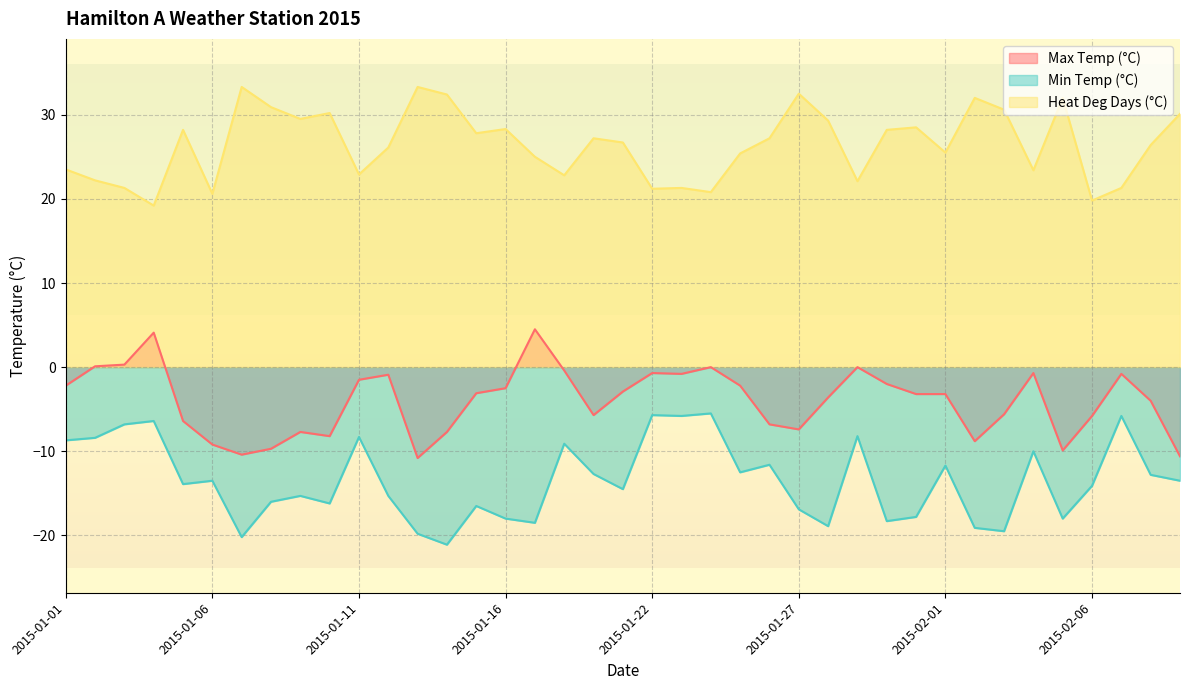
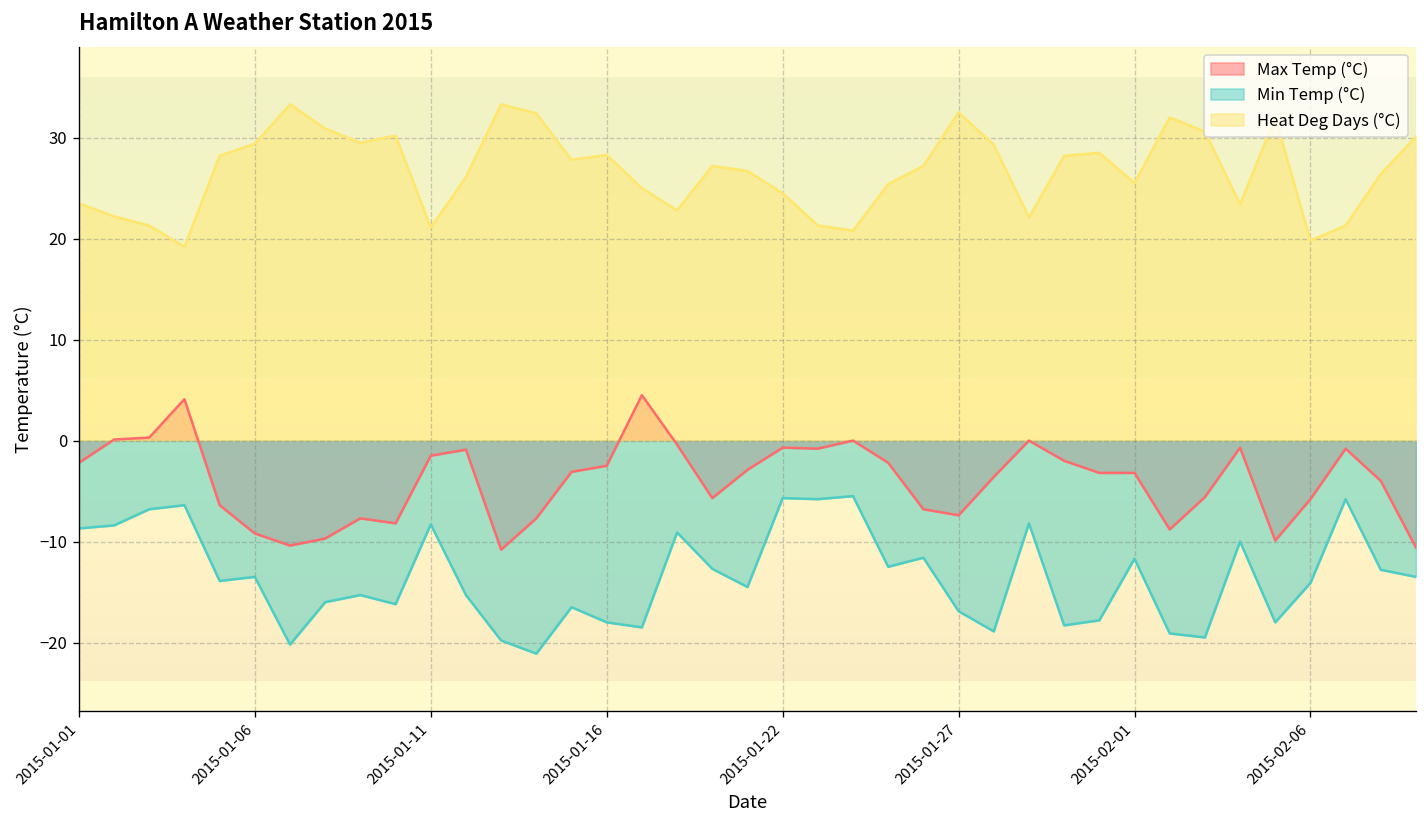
Heat Deg Days (°C), 2015-01-06: 21 -> 29
Heat Deg Days (°C), 2015-01-11: 23 -> 21
Heat Deg Days (°C), 2015-01-22: 21 -> 25
